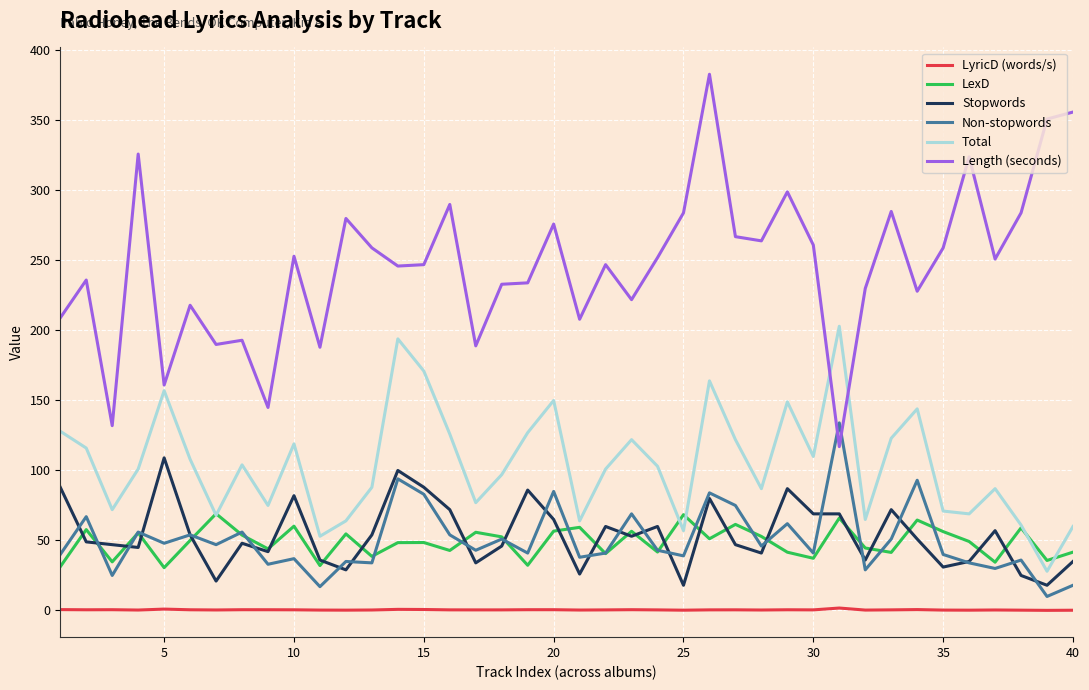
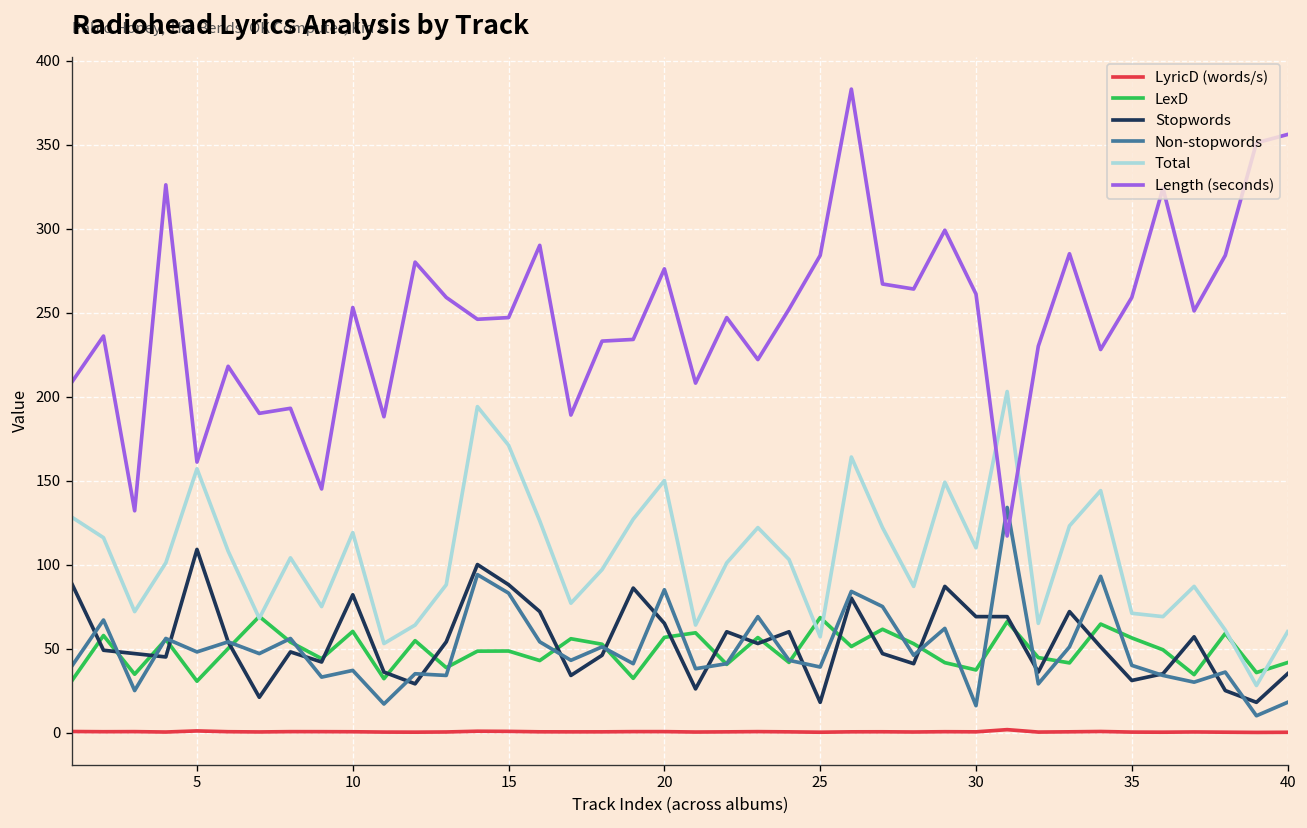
Non-stopwords, 30: 41 -> 16
